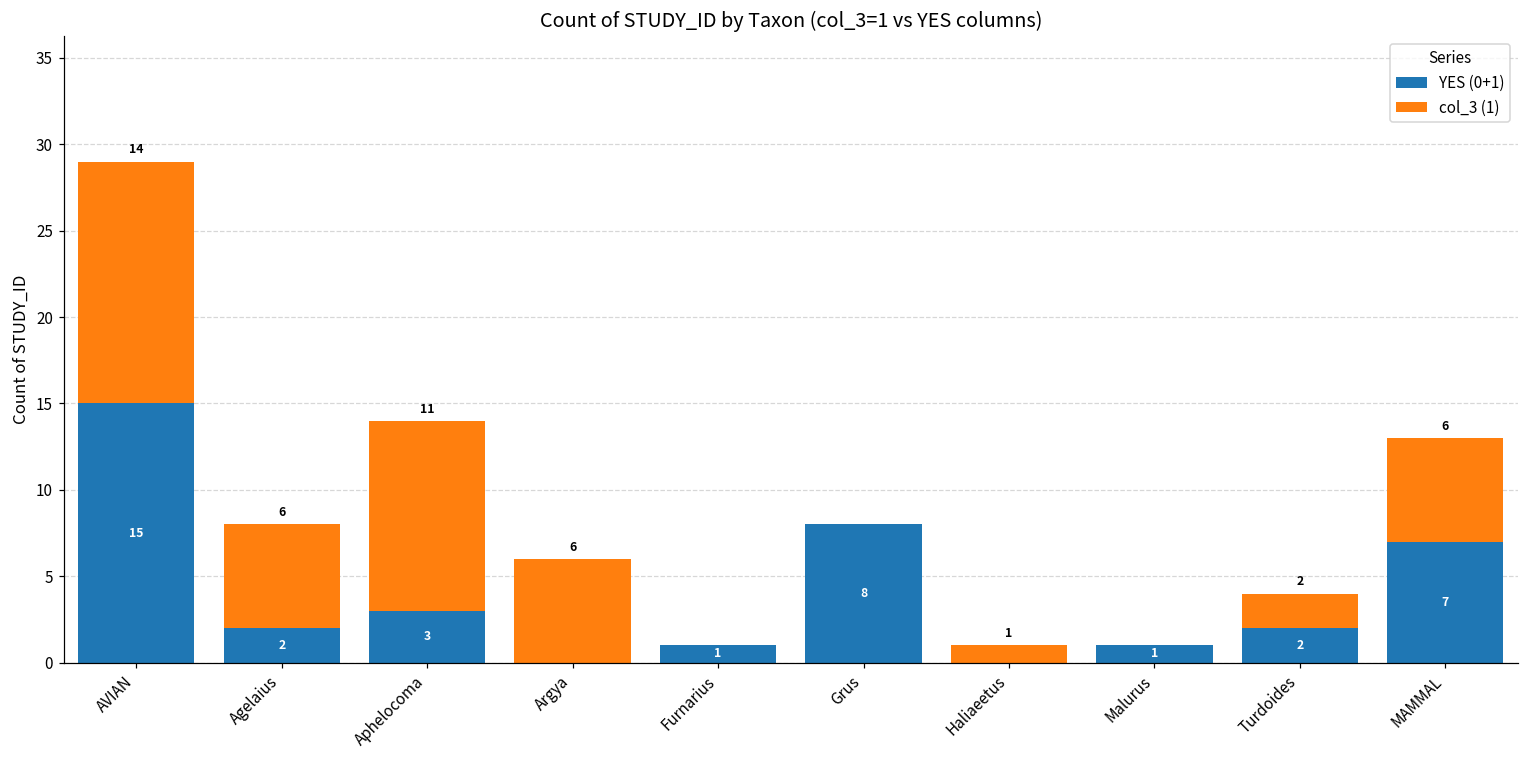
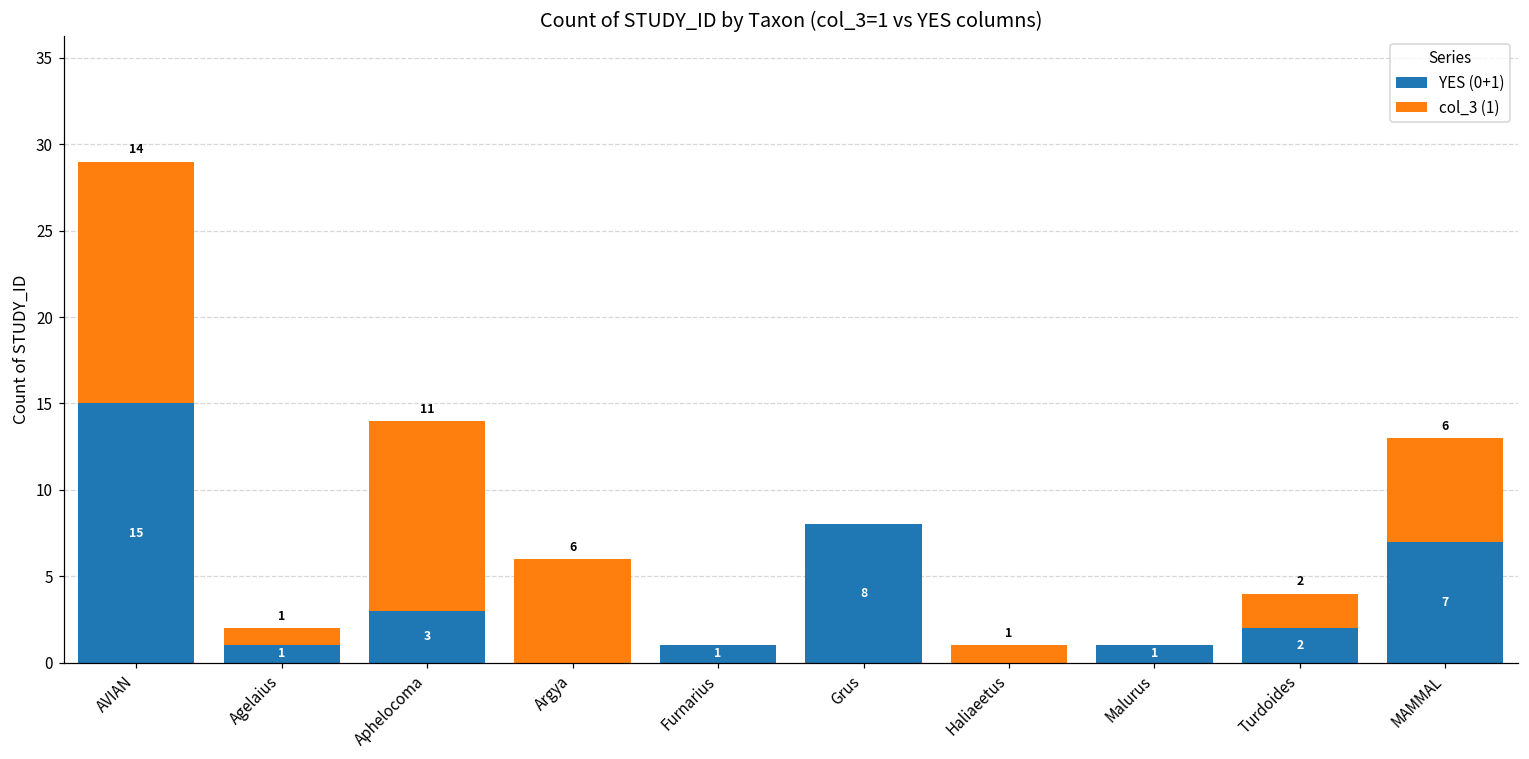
YES (0+1), Agelaius: 2 -> 1
col_3 (1), Agelaius: 6 -> 1
